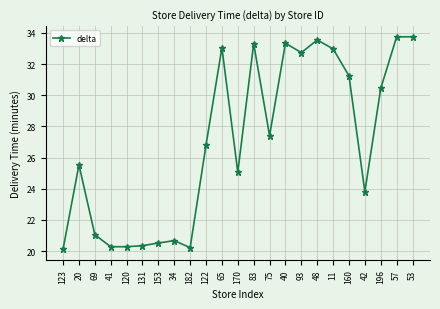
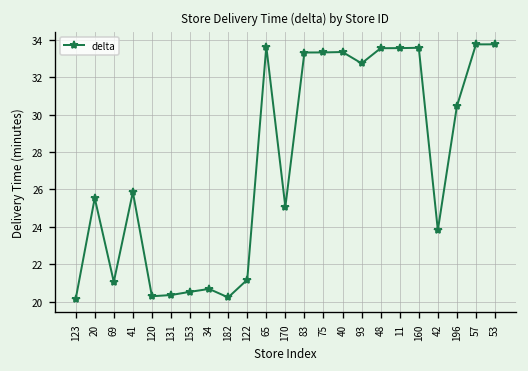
41: 20.3 -> 25.9
122: 26.8 -> 21.2
65: 33.1 -> 33.6
75: 27.4 -> 33.3
11: 33.0 -> 33.6
160: 31.2 -> 33.6
